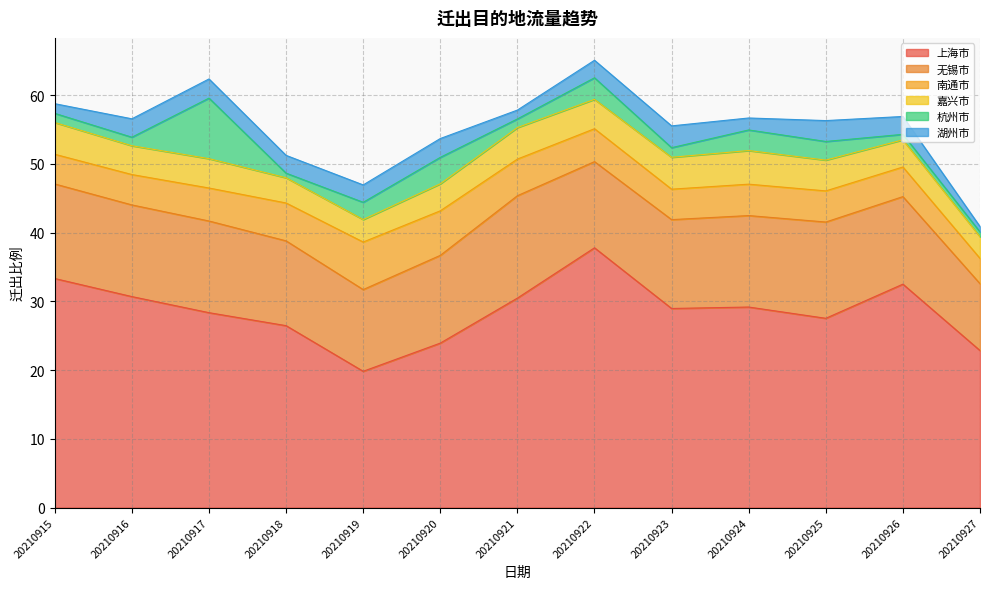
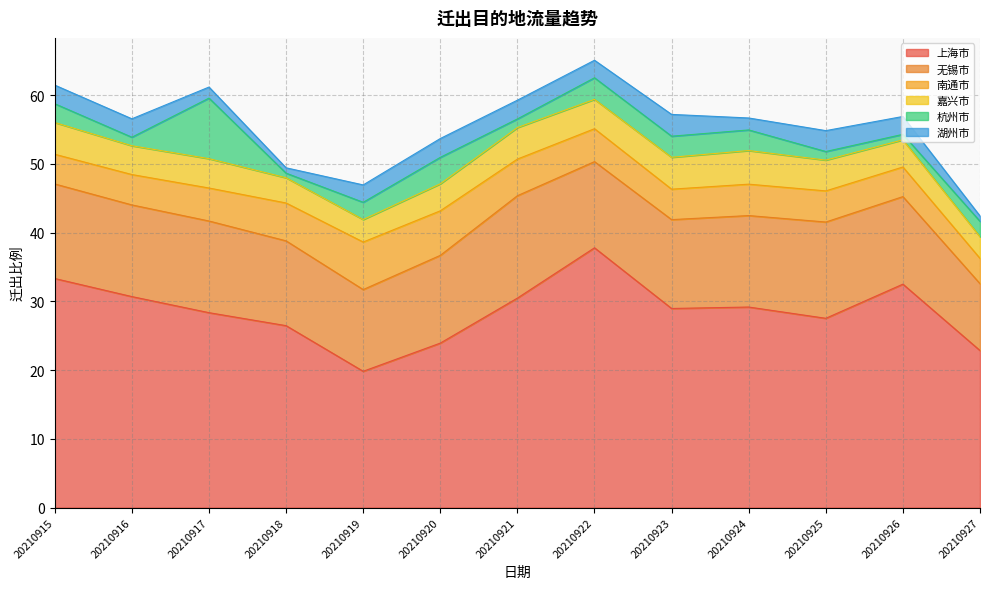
杭州市, 20210915: 1 -> 3
湖州市, 20210915: 1 -> 3
湖州市, 20210917: 3 -> 2
湖州市, 20210918: 3 -> 1
湖州市, 20210921: 1 -> 3
杭州市, 20210923: 1 -> 3
杭州市, 20210925: 3 -> 1
杭州市, 20210927: 1 -> 2
